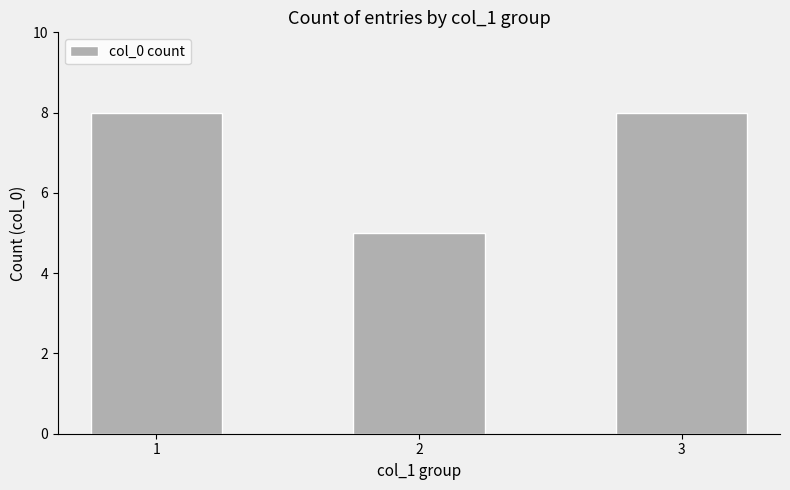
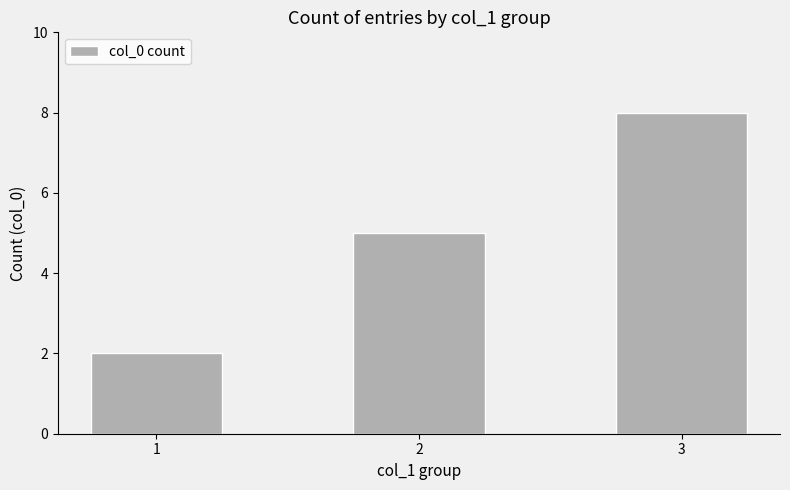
1: 8 -> 2
